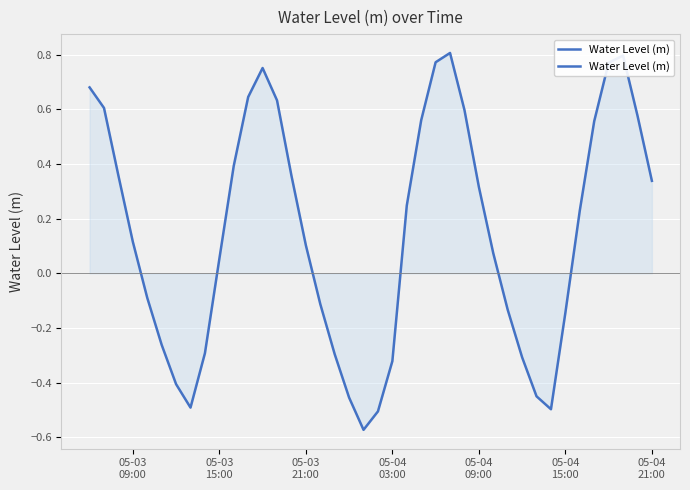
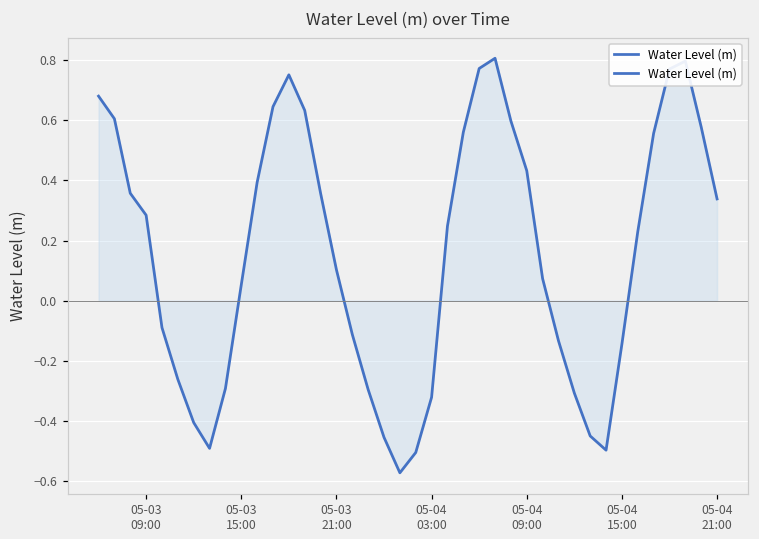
Water Level (m), 05-03 09:00: 0.12 -> 0.28
Water Level (m), 05-04 09:00: 0.32 -> 0.43
